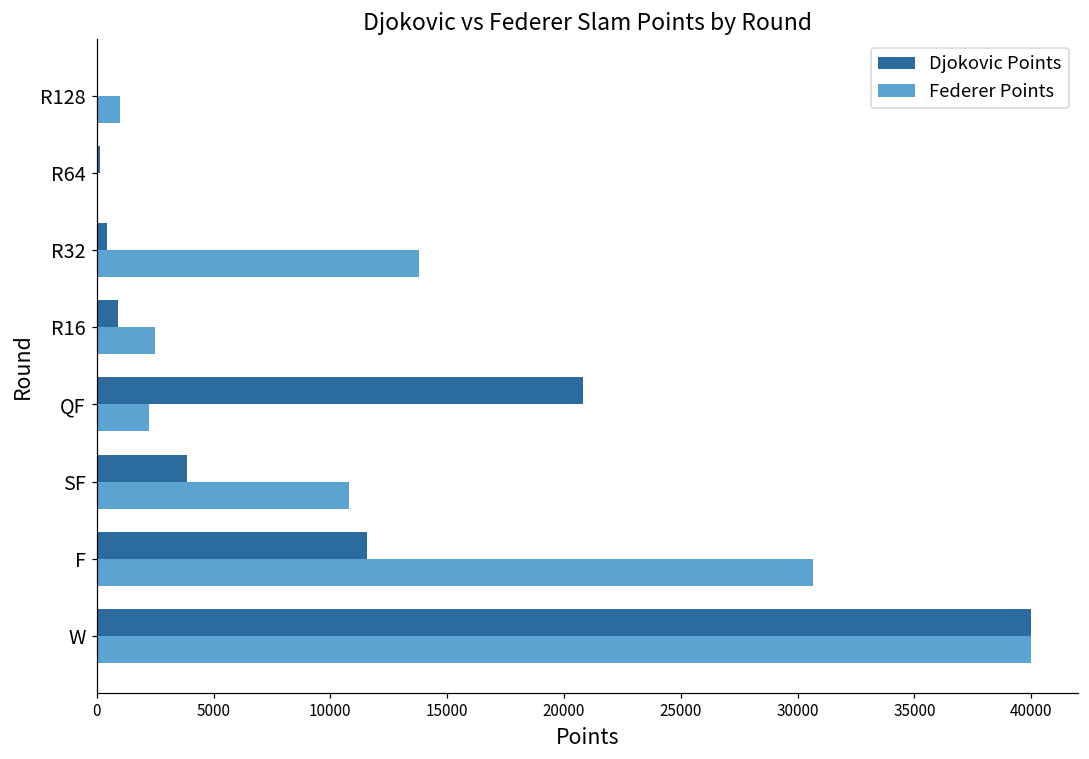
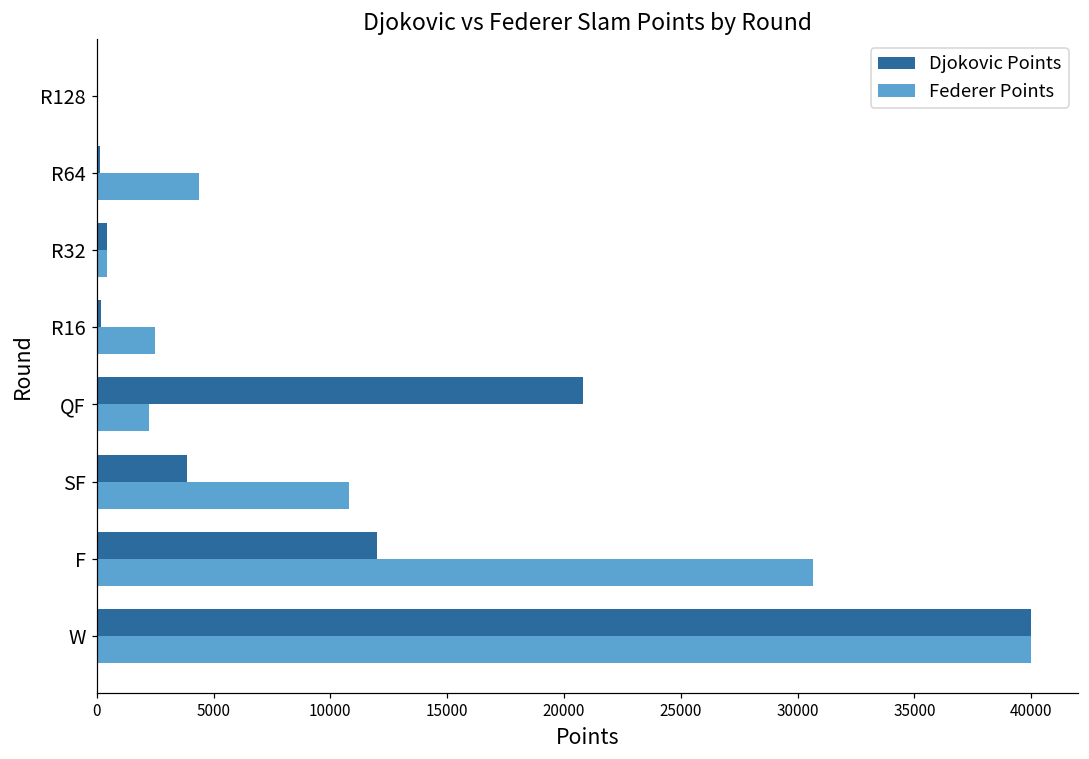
Federer Points, R128: 1000 -> 100
Federer Points, R64: 0 -> 4400
Federer Points, R32: 13800 -> 500
Djokovic Points, R16: 900 -> 200
Djokovic Points, F: 11600 -> 12000
